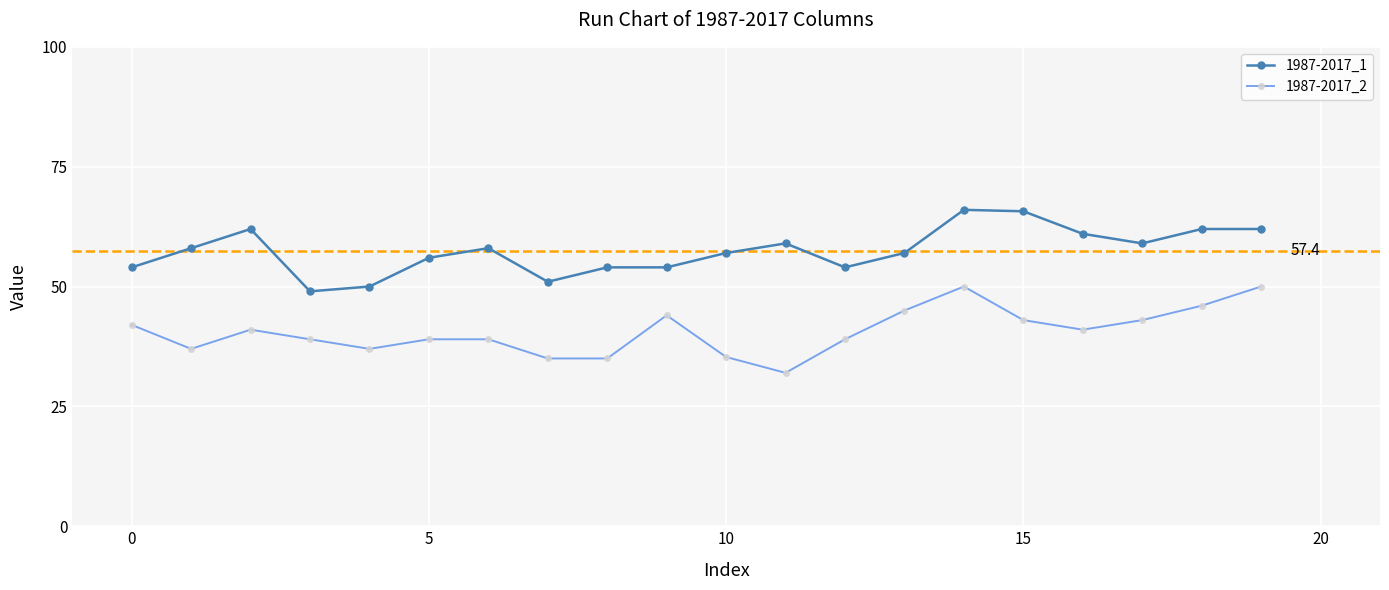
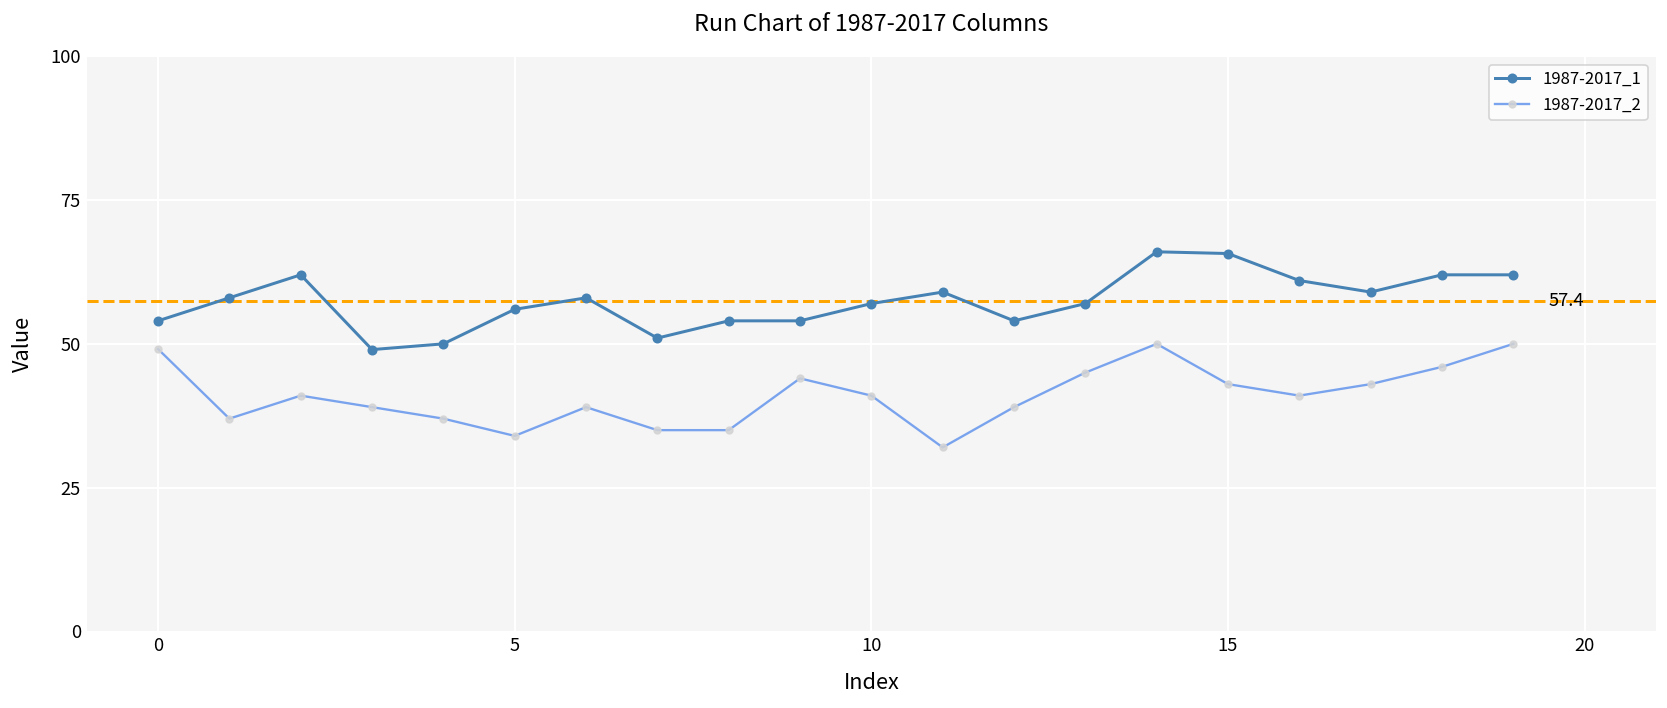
1987-2017_2, 0: 42 -> 49
1987-2017_2, 5: 39 -> 34
1987-2017_2, 10: 35 -> 41
